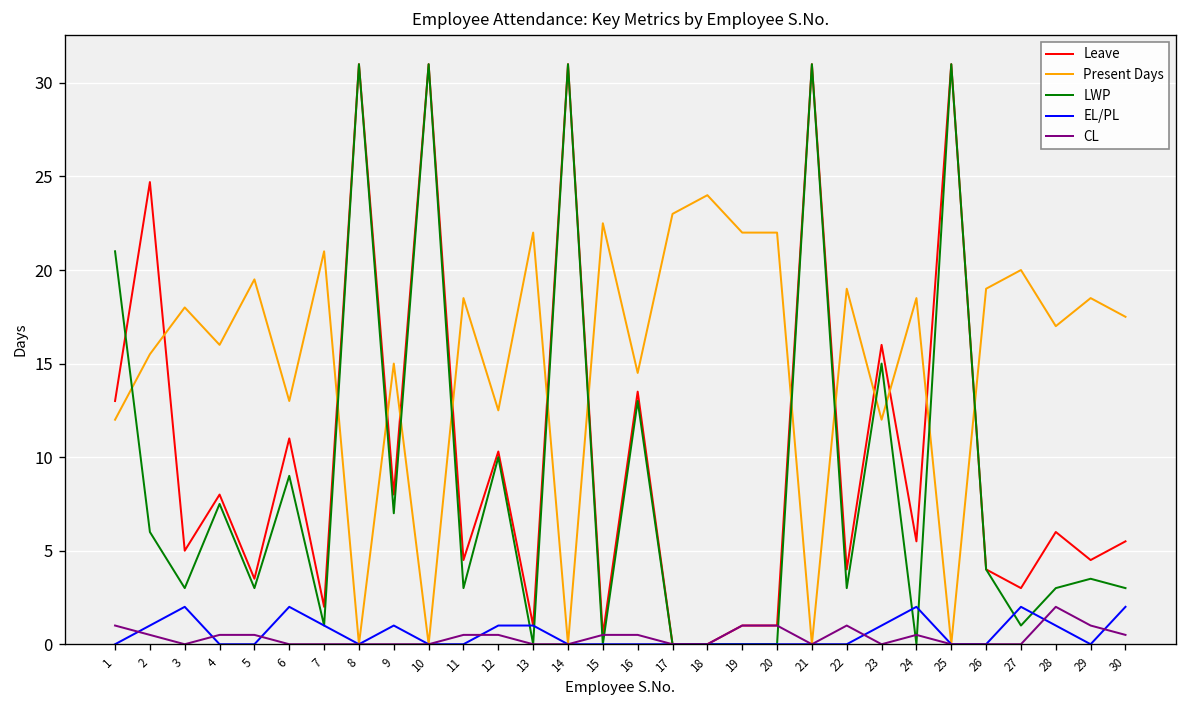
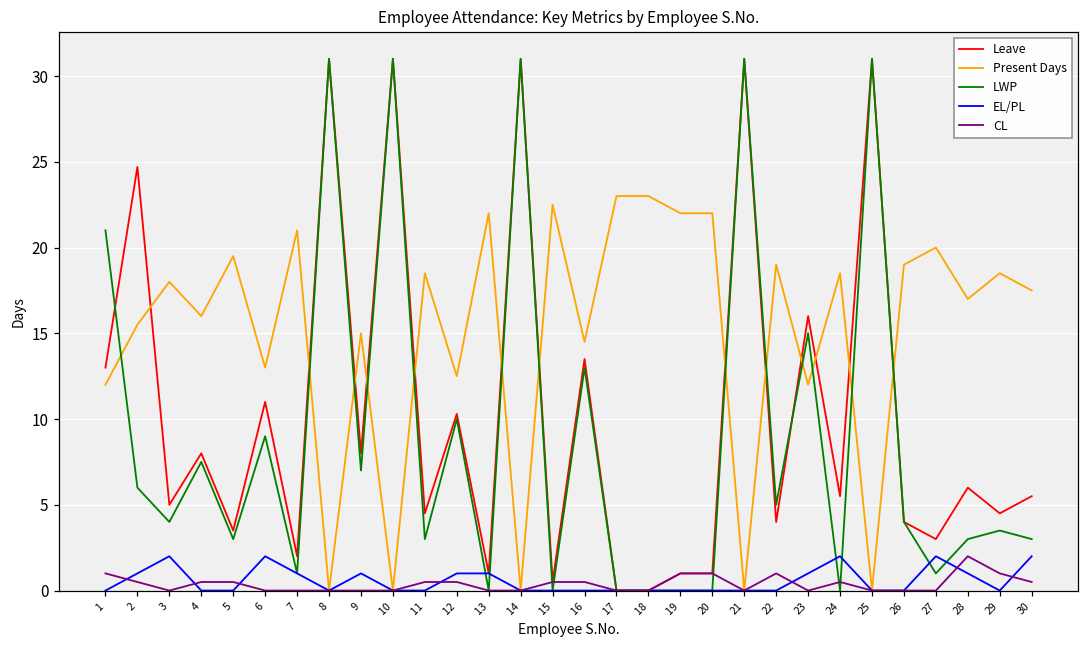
LWP, 3: 3 -> 4
Present Days, 18: 24 -> 23
LWP, 22: 3 -> 5
